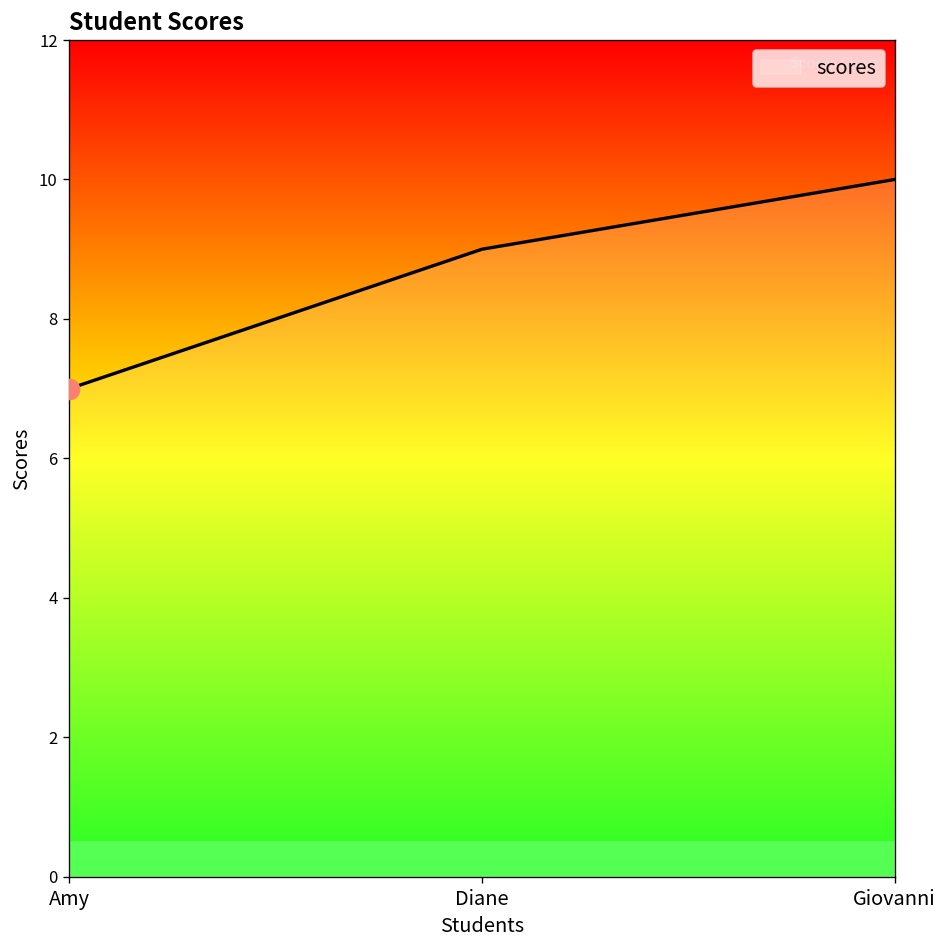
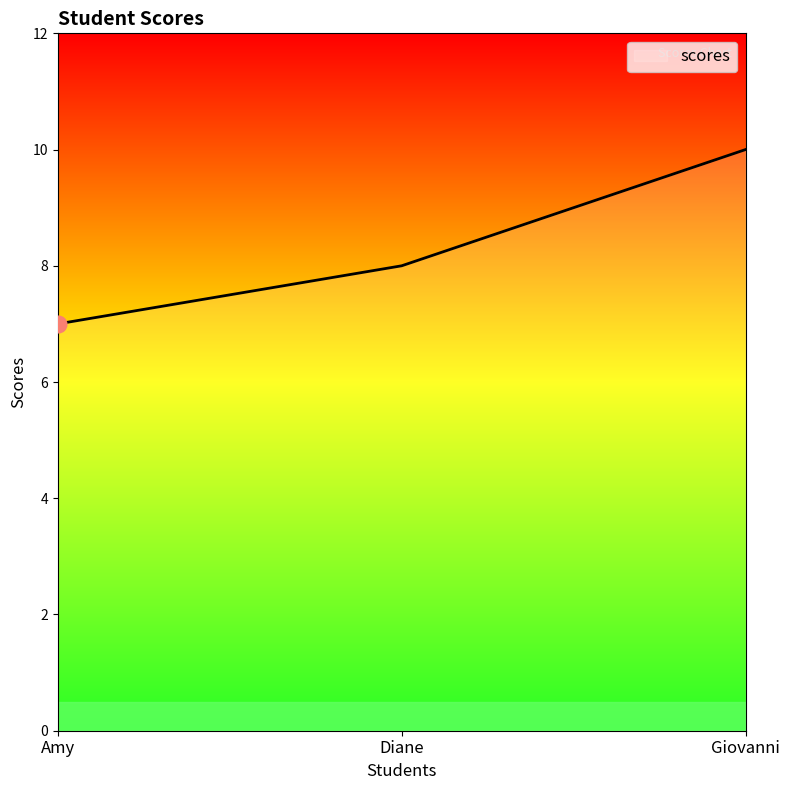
scores, Diane: 9 -> 8
